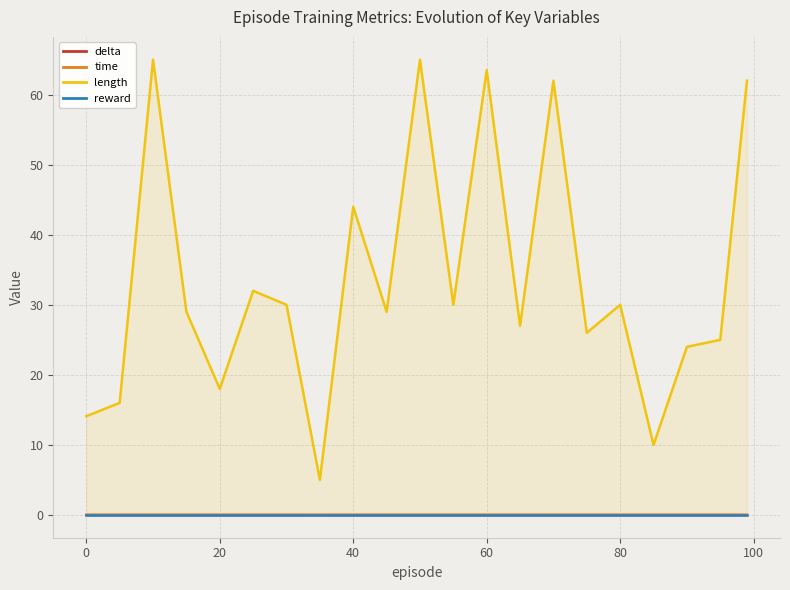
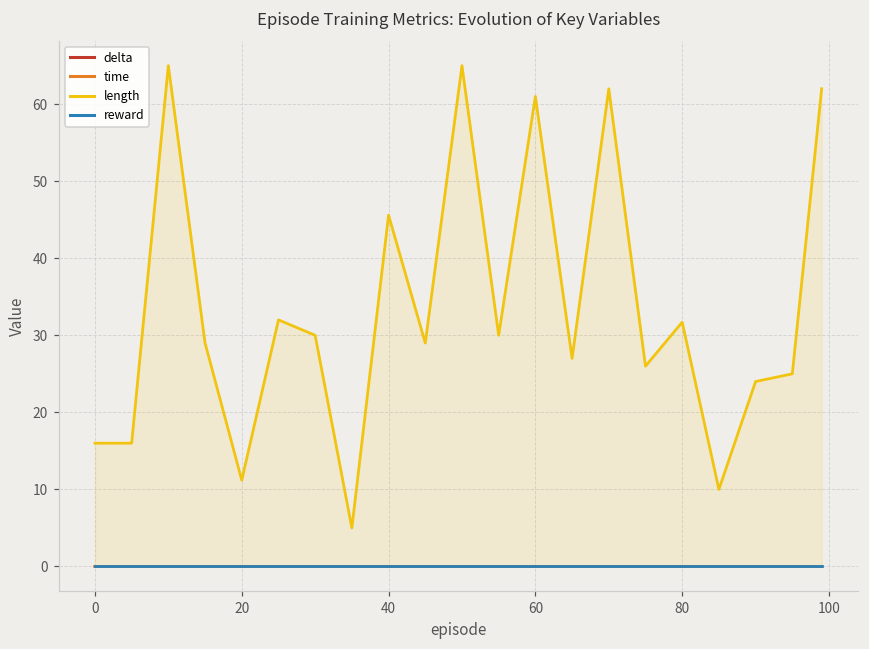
length, 0: 14 -> 16
length, 20: 18 -> 11
length, 40: 44 -> 46
length, 60: 64 -> 61
length, 80: 30 -> 32
